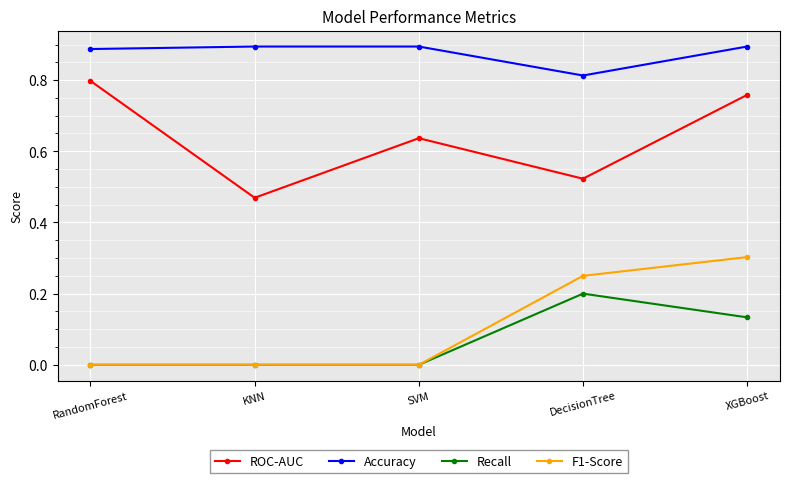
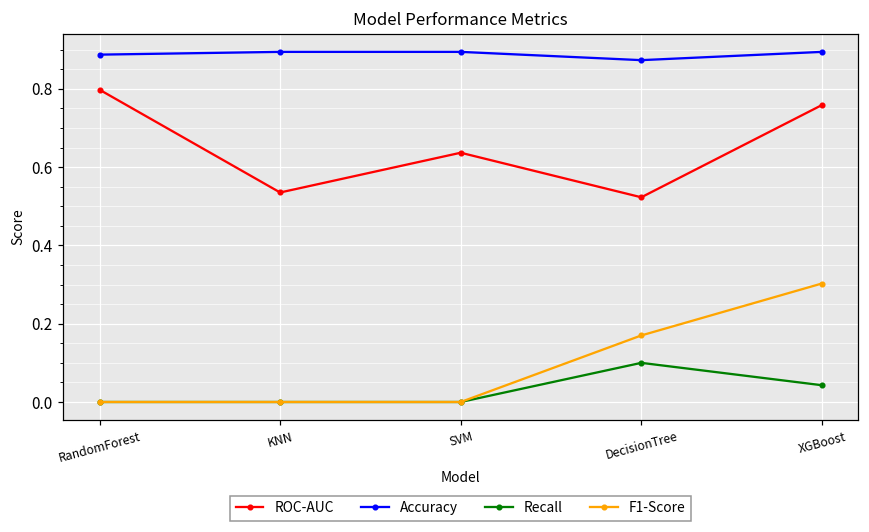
ROC-AUC, KNN: 0.47 -> 0.54
Accuracy, DecisionTree: 0.81 -> 0.87
Recall, DecisionTree: 0.2 -> 0.1
F1-Score, DecisionTree: 0.25 -> 0.17
Recall, XGBoost: 0.13 -> 0.04
